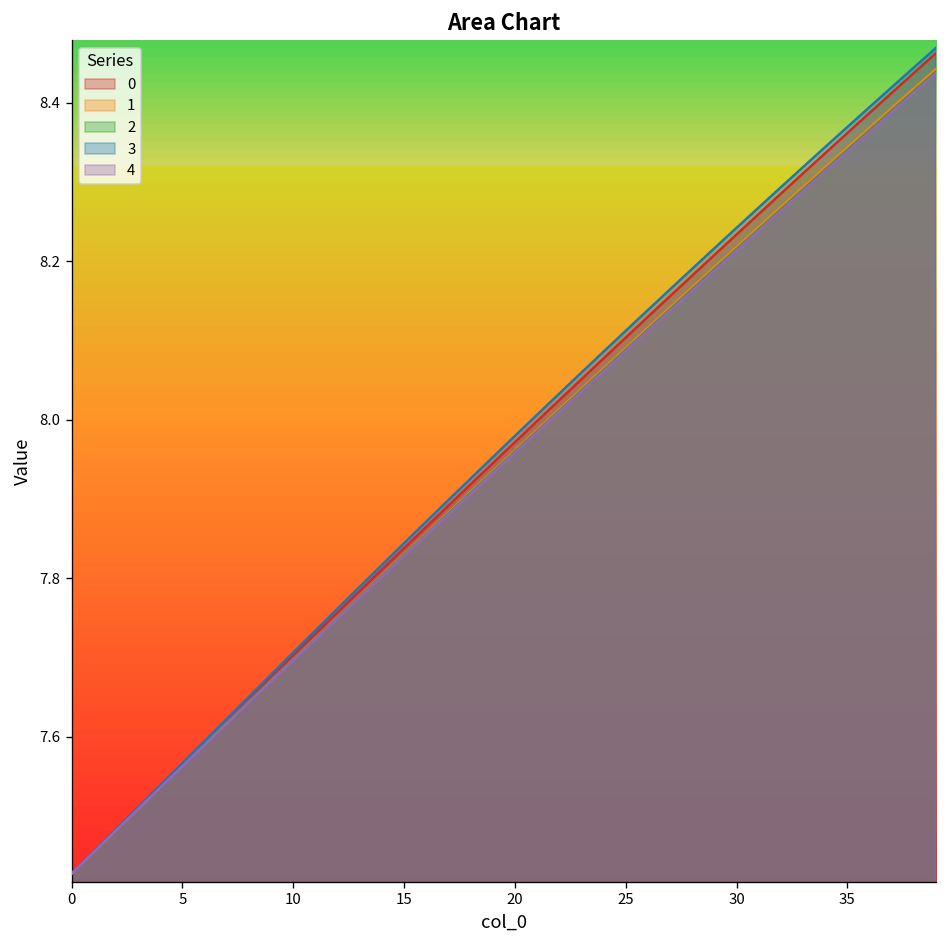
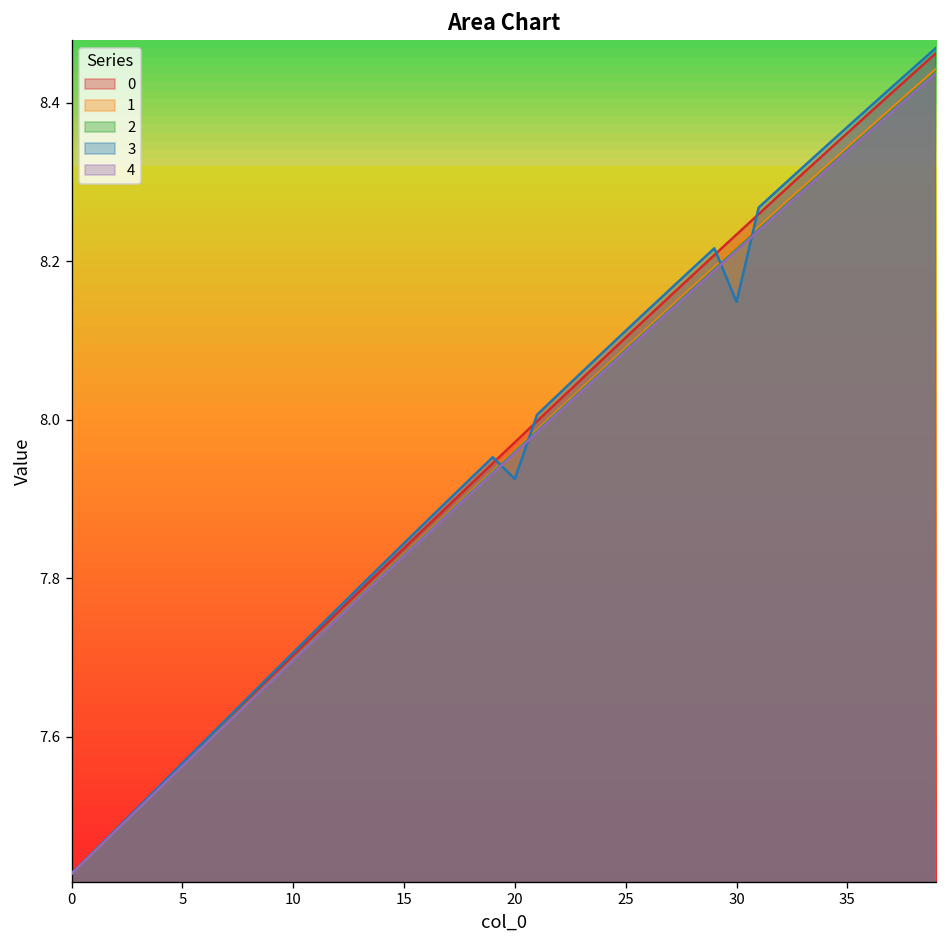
3, 20: 7.98 -> 7.93
3, 30: 8.24 -> 8.15
